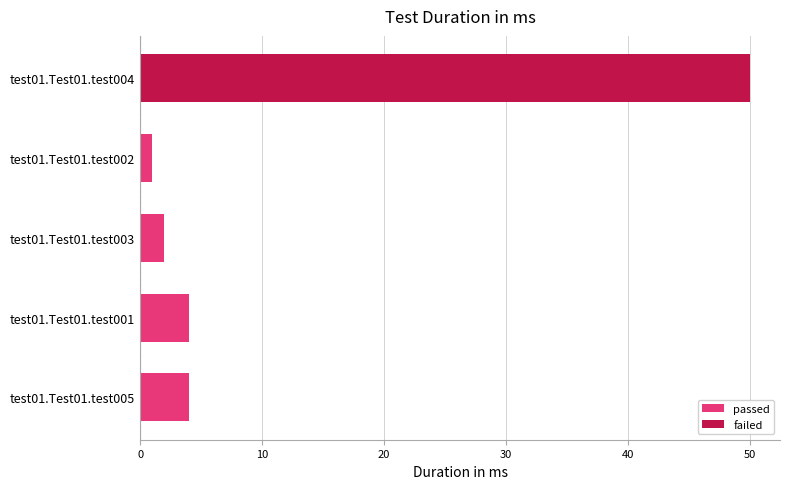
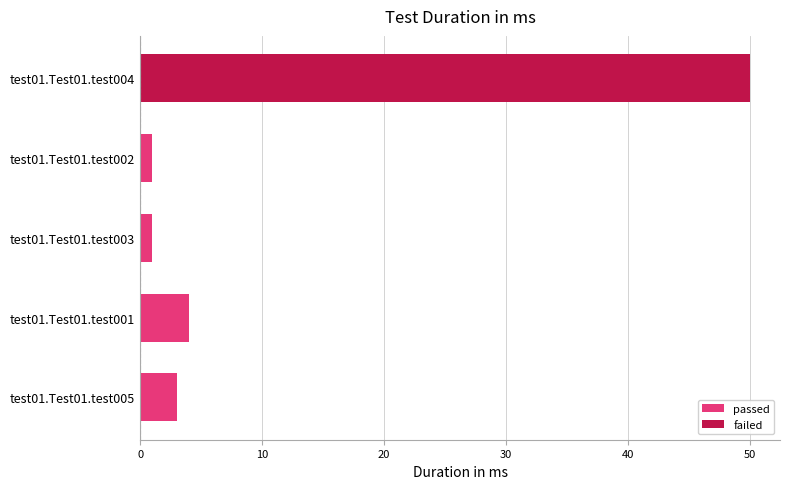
test01.Test01.test003: 2 -> 1
test01.Test01.test005: 4 -> 3
